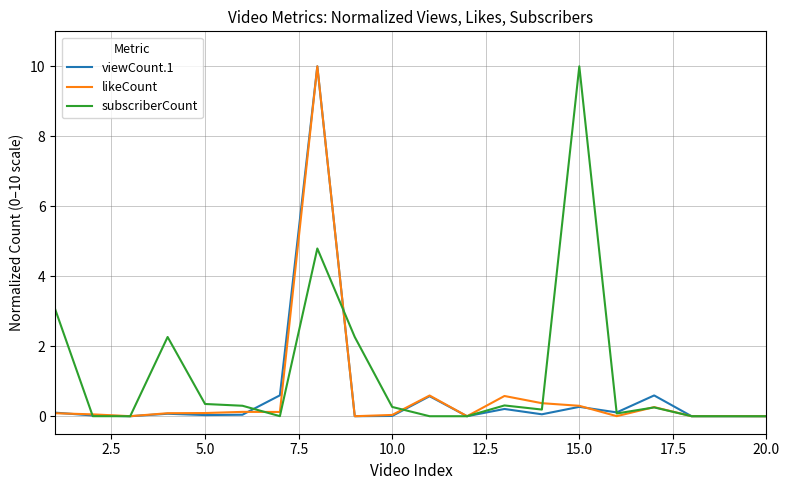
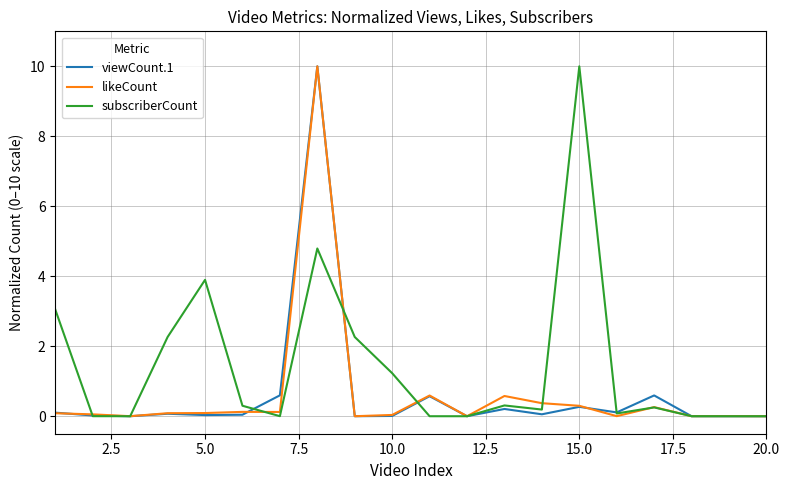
subscriberCount, 5.0: 0.4 -> 3.9
subscriberCount, 10.0: 0.3 -> 1.2
